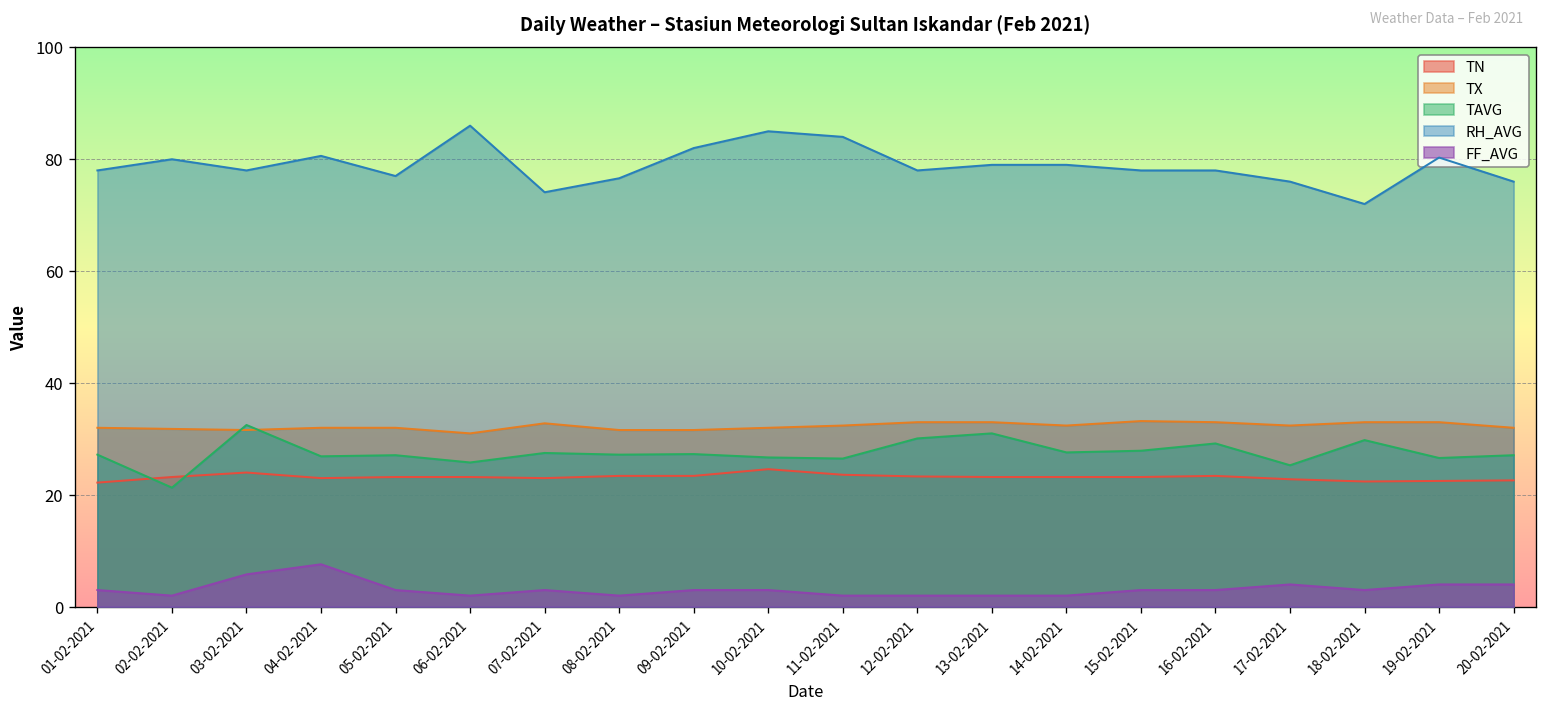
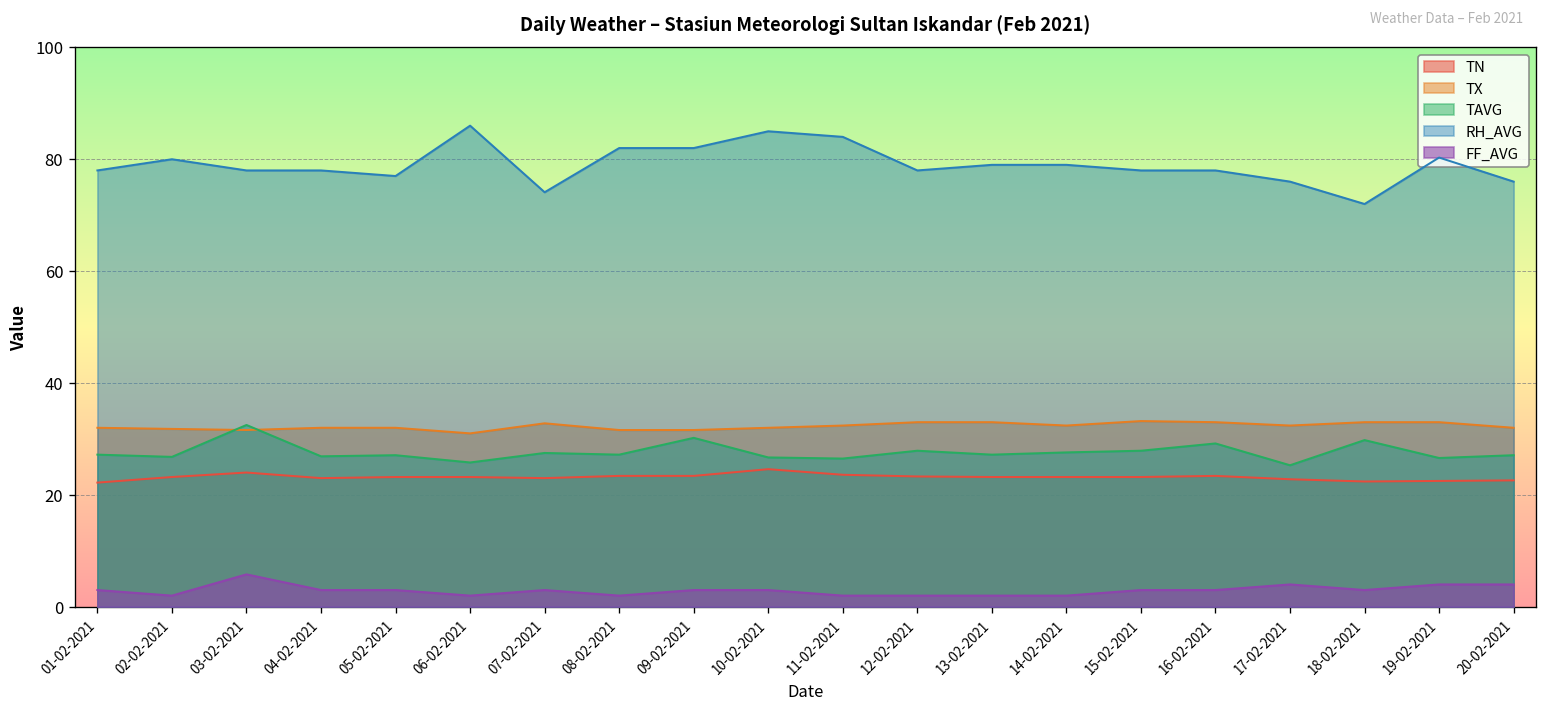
TAVG, 02-02-2021: 21 -> 27
RH_AVG, 04-02-2021: 81 -> 78
FF_AVG, 04-02-2021: 8 -> 3
RH_AVG, 08-02-2021: 77 -> 82
TAVG, 09-02-2021: 27 -> 30
TAVG, 12-02-2021: 30 -> 28
TAVG, 13-02-2021: 31 -> 27
